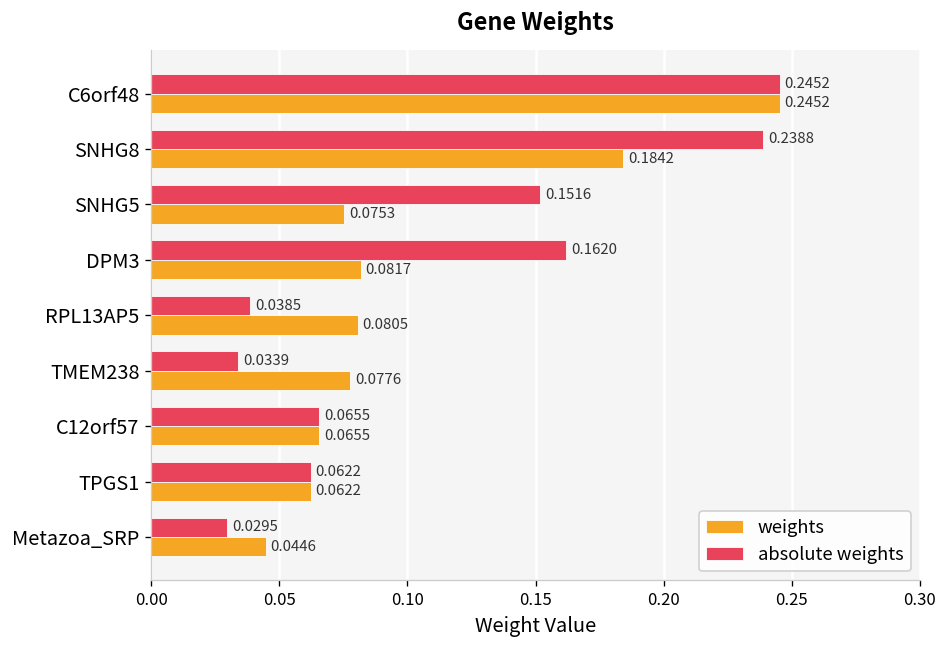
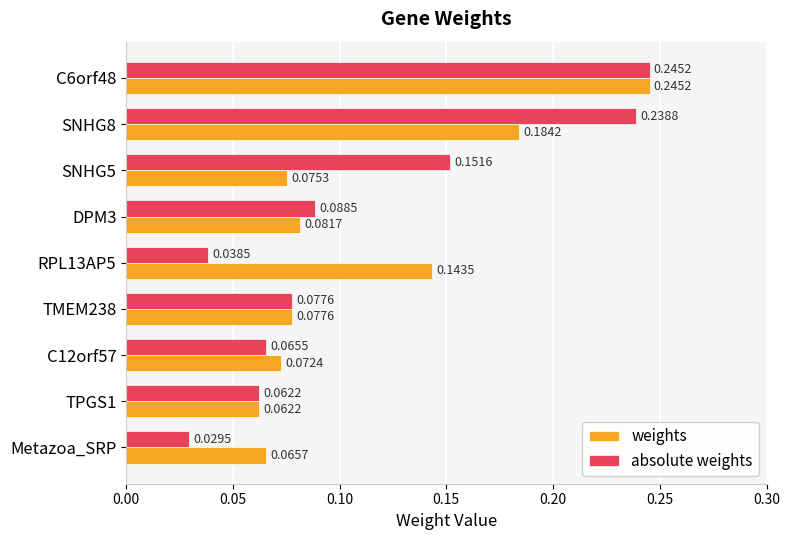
absolute weights, DPM3: 0.1620 -> 0.0885
weights, RPL13AP5: 0.0805 -> 0.1435
absolute weights, TMEM238: 0.0339 -> 0.0776
weights, C12orf57: 0.0655 -> 0.0724
weights, Metazoa_SRP: 0.0446 -> 0.0657
